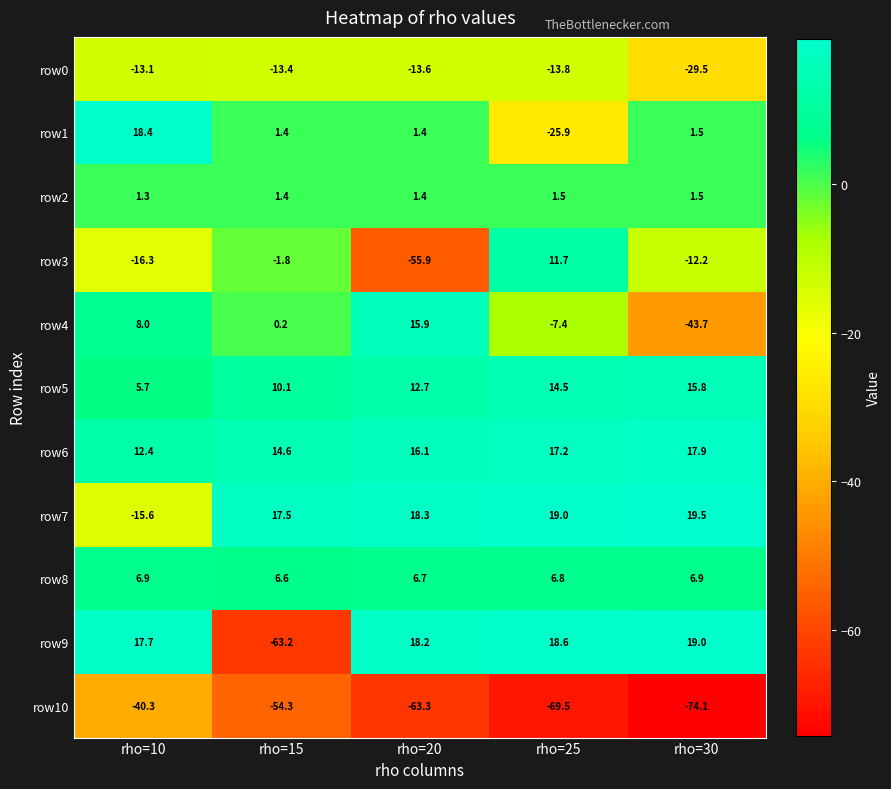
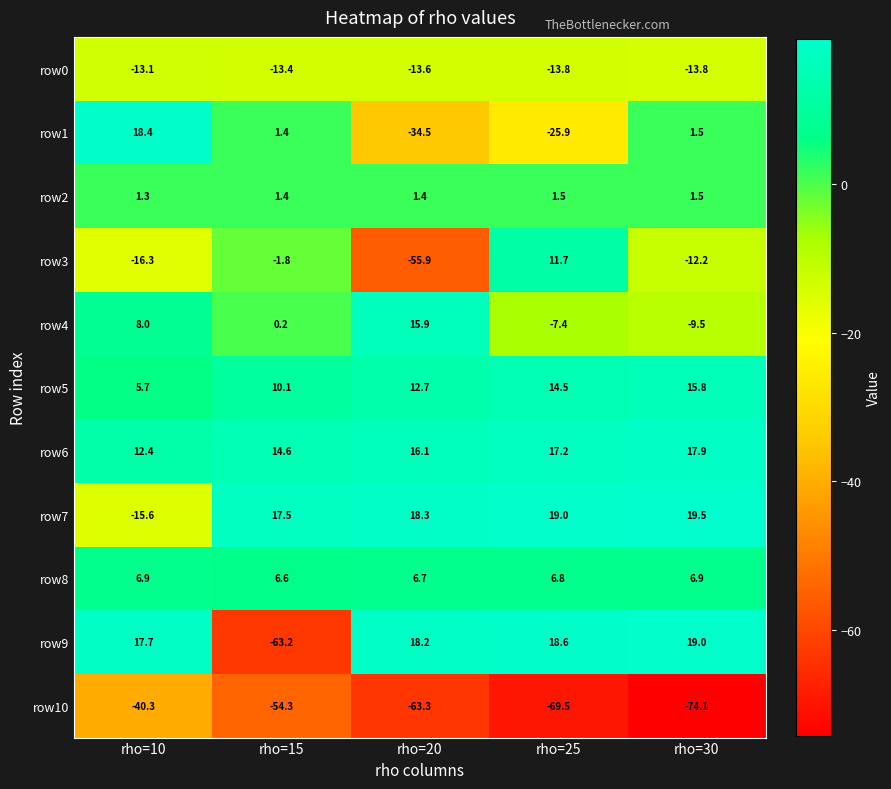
row0, rho=30: -29.5 -> -13.8
row1, rho=20: 1.4 -> -34.5
row4, rho=30: -43.7 -> -9.5
